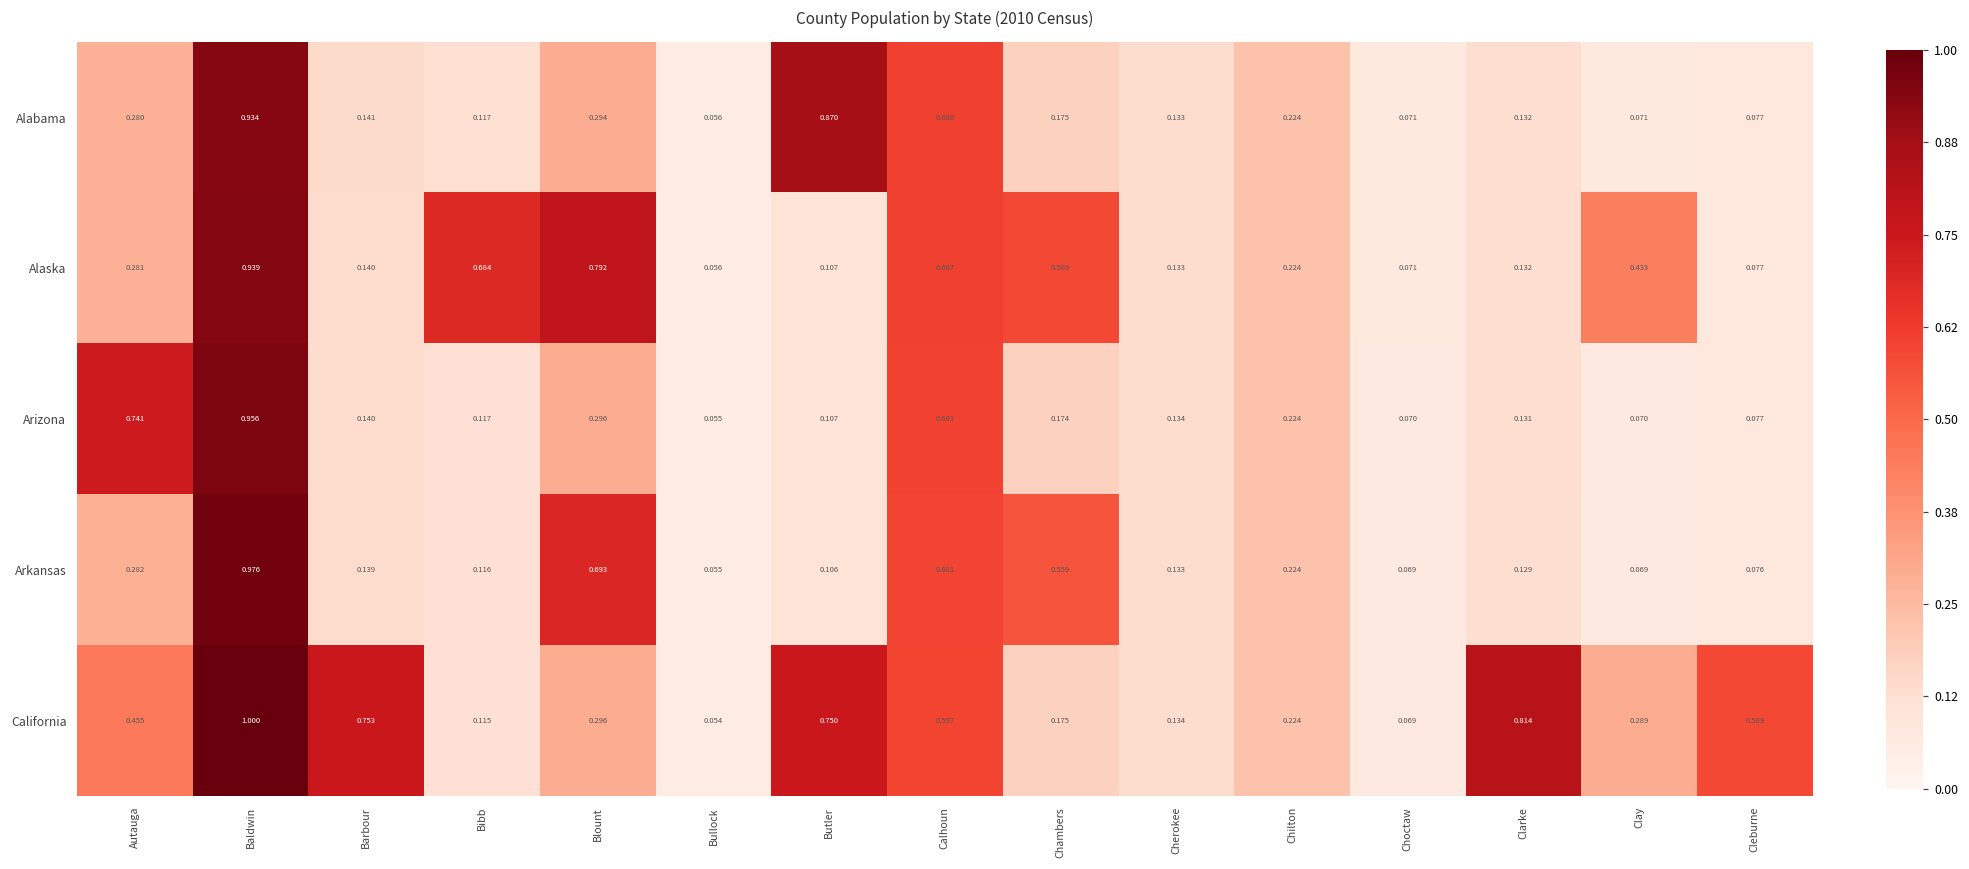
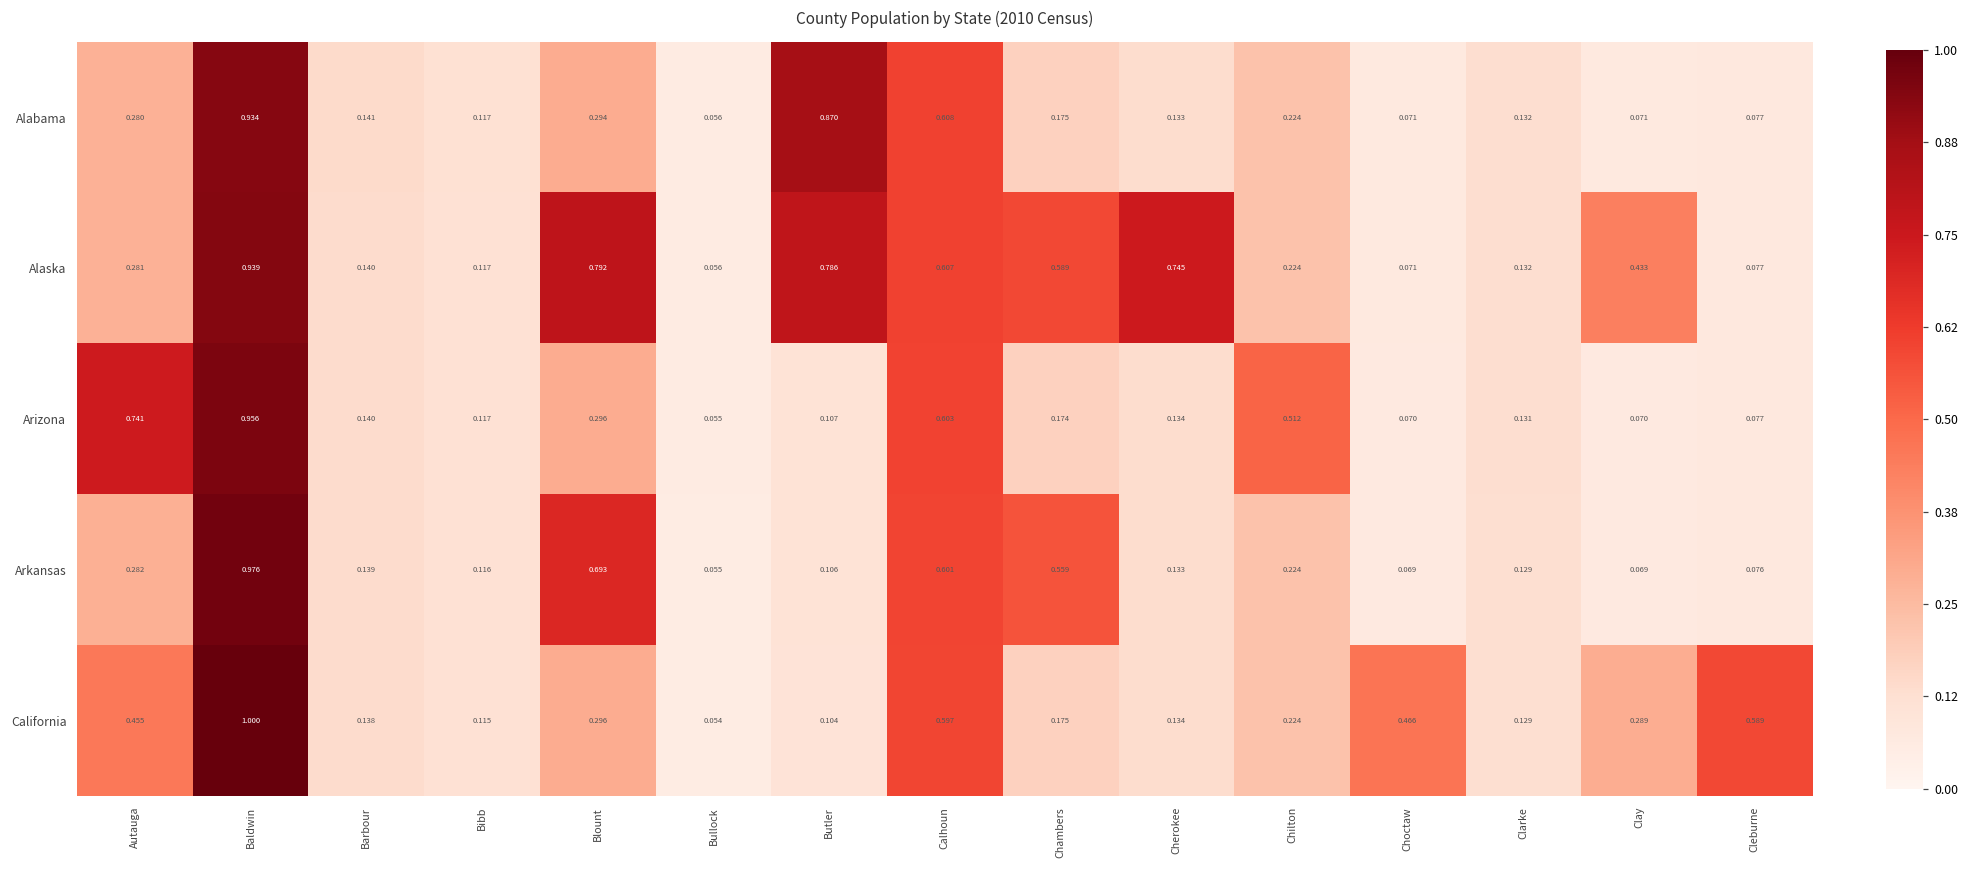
Alaska, Bibb: 0.684 -> 0.117
Alaska, Butler: 0.107 -> 0.786
Alaska, Cherokee: 0.133 -> 0.745
Arizona, Chilton: 0.224 -> 0.512
California, Barbour: 0.753 -> 0.138
California, Butler: 0.750 -> 0.104
California, Choctaw: 0.069 -> 0.466
California, Clarke: 0.814 -> 0.129
